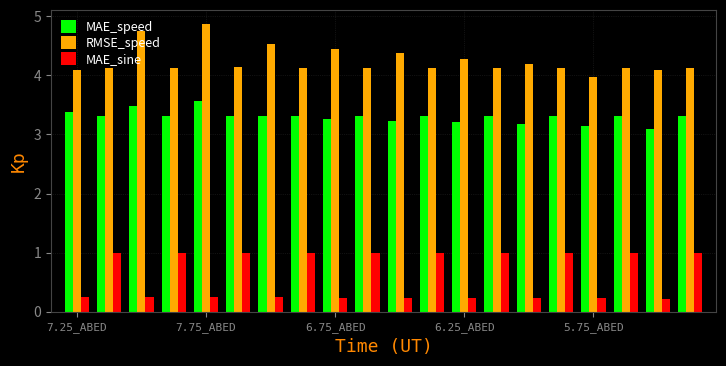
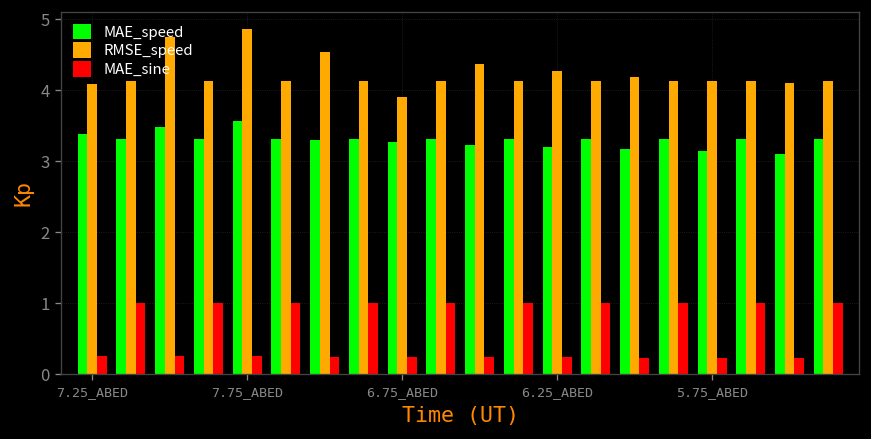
RMSE_speed, 6.75_ABED: 4.4 -> 3.9
RMSE_speed, 5.75_ABED: 4.0 -> 4.1
